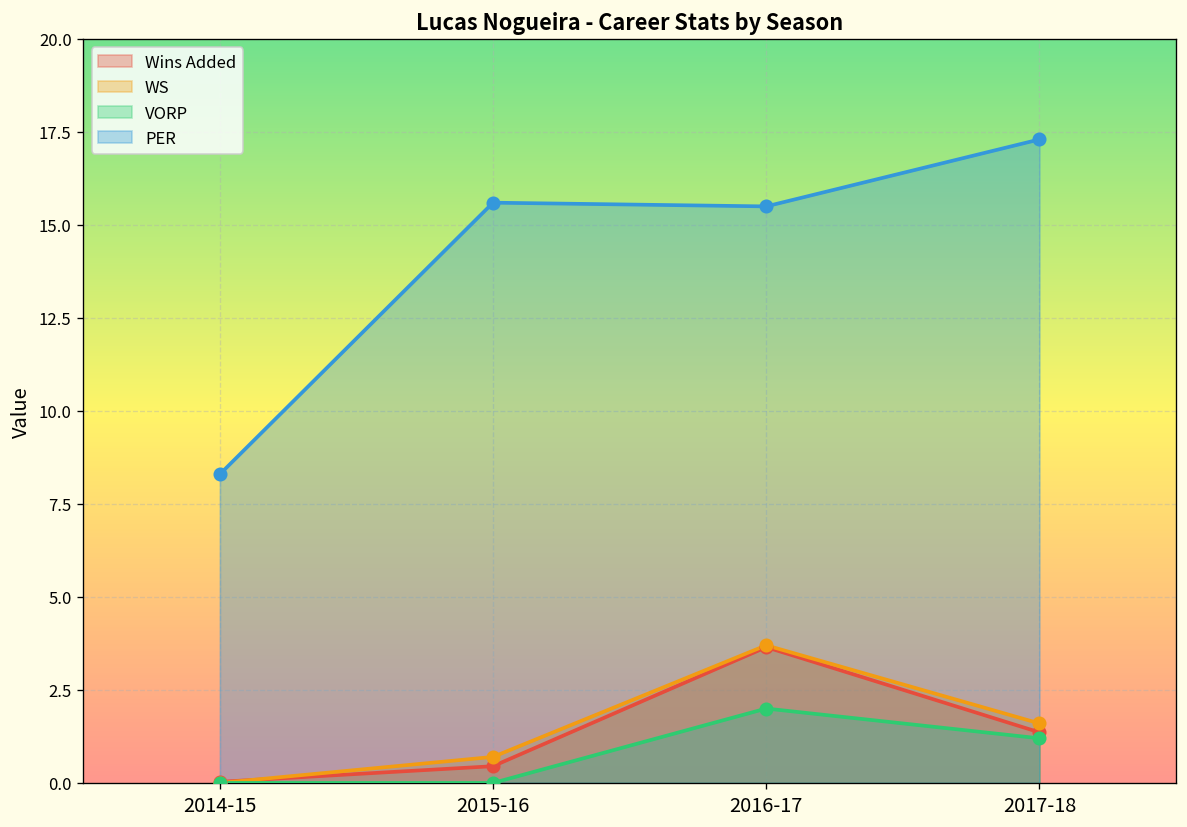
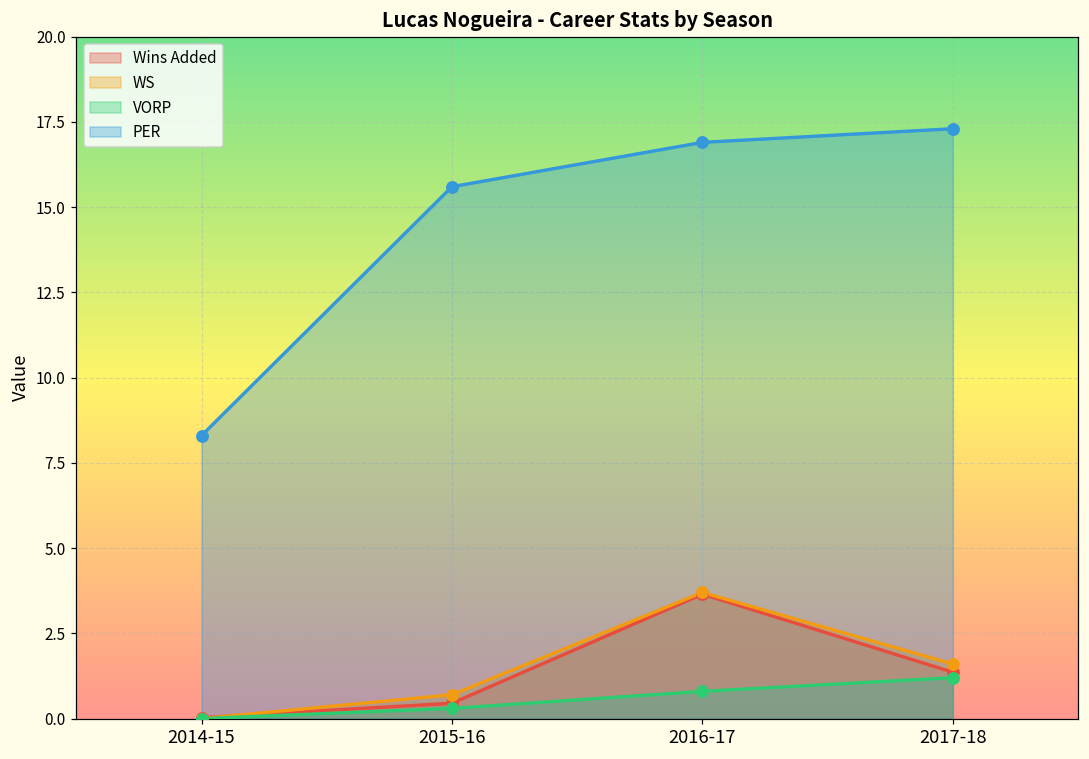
VORP, 2015-16: 0.0 -> 0.3
VORP, 2016-17: 2.0 -> 0.8
PER, 2016-17: 15.5 -> 16.9
